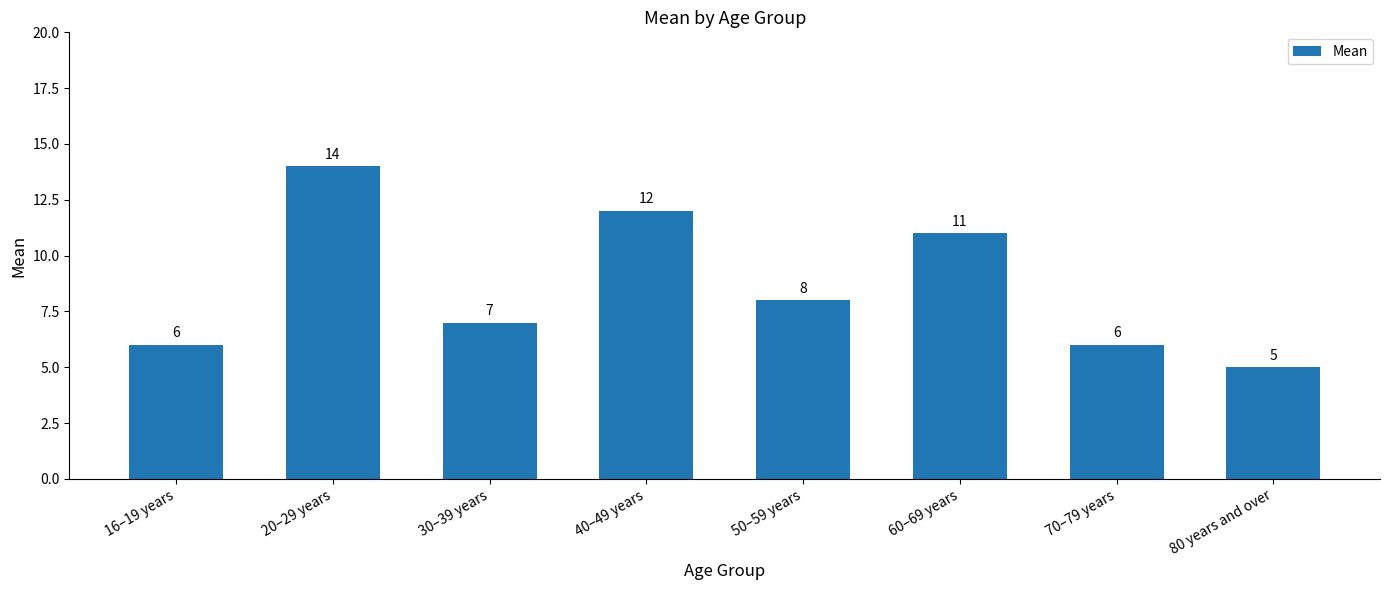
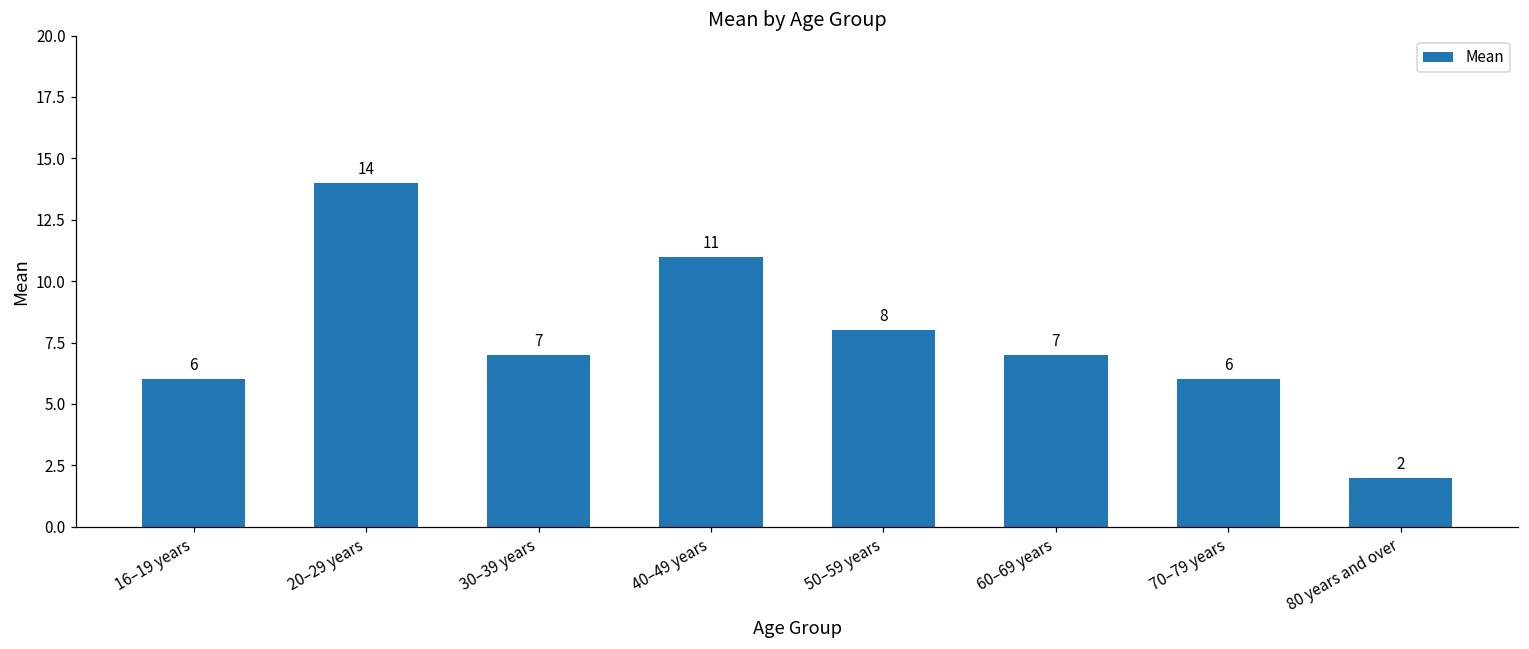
40–49 years: 12 -> 11
60–69 years: 11 -> 7
80 years and over: 5 -> 2
